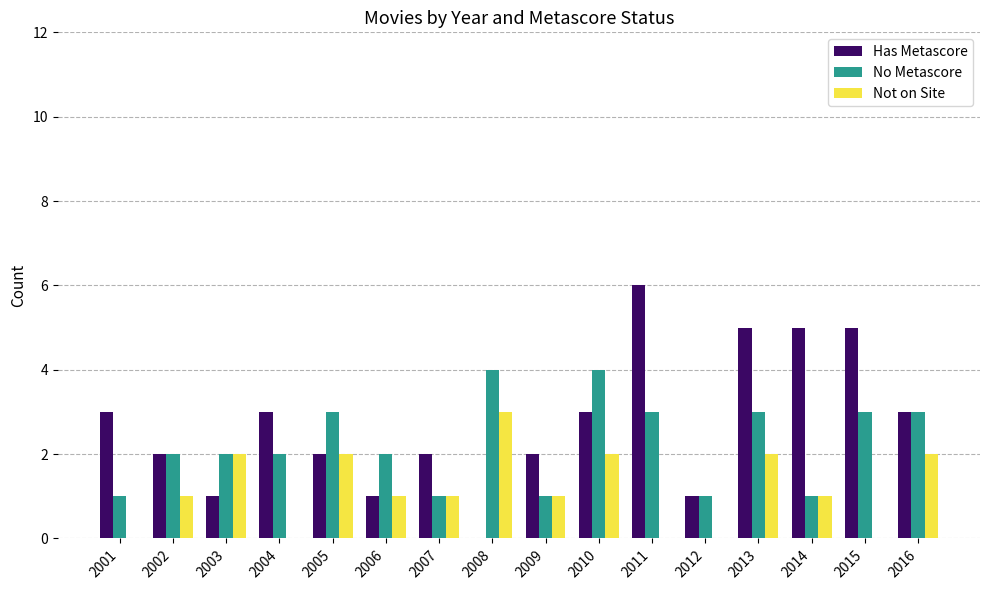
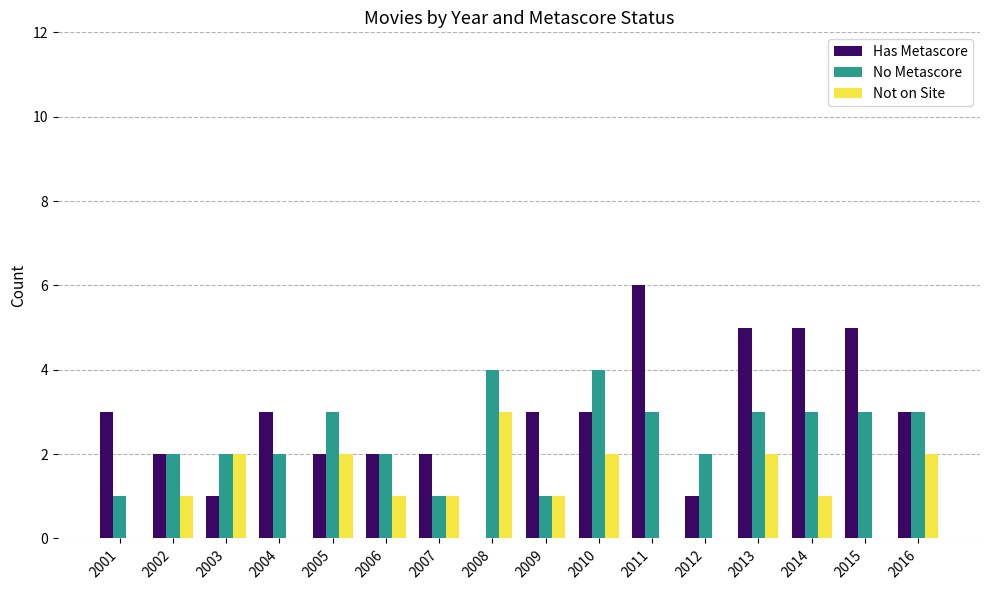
Has Metascore, 2006: 1 -> 2
Has Metascore, 2009: 2 -> 3
No Metascore, 2012: 1 -> 2
No Metascore, 2014: 1 -> 3
